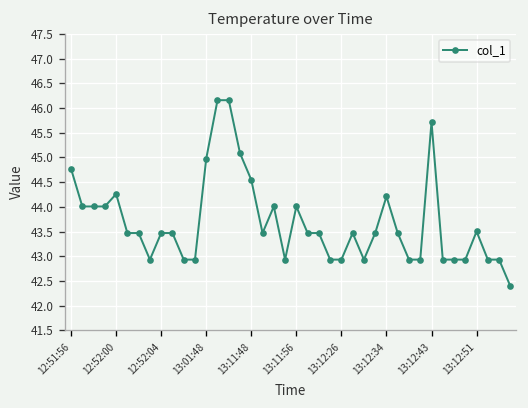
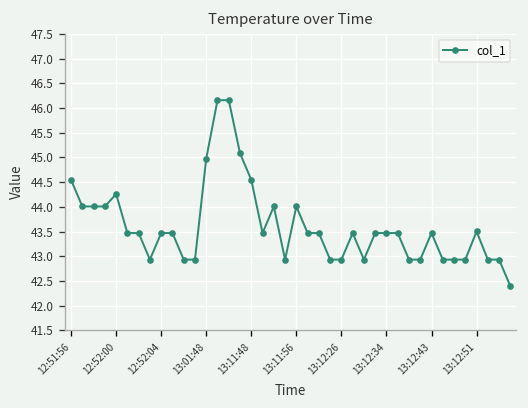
12:51:56: 44.8 -> 44.5
13:12:34: 44.2 -> 43.5
13:12:43: 45.7 -> 43.5
